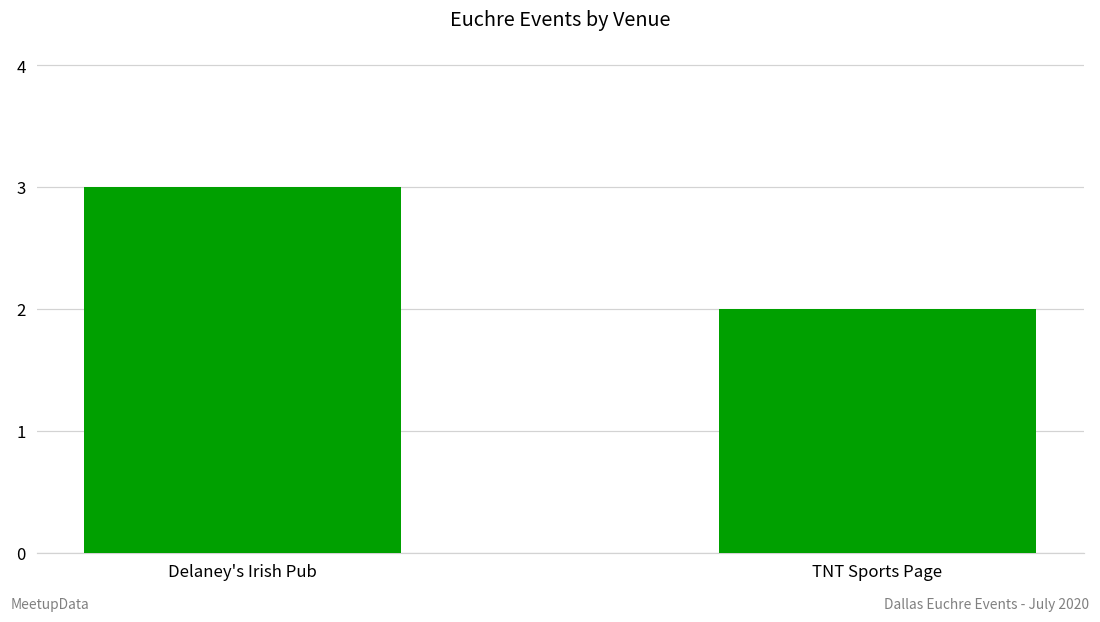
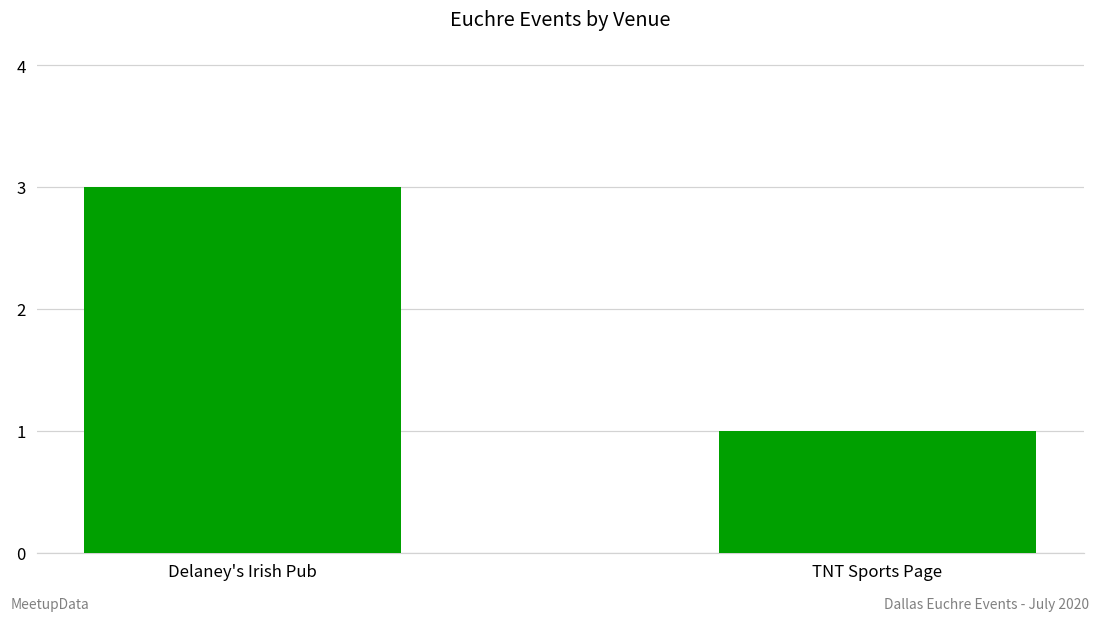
TNT Sports Page: 2 -> 1
